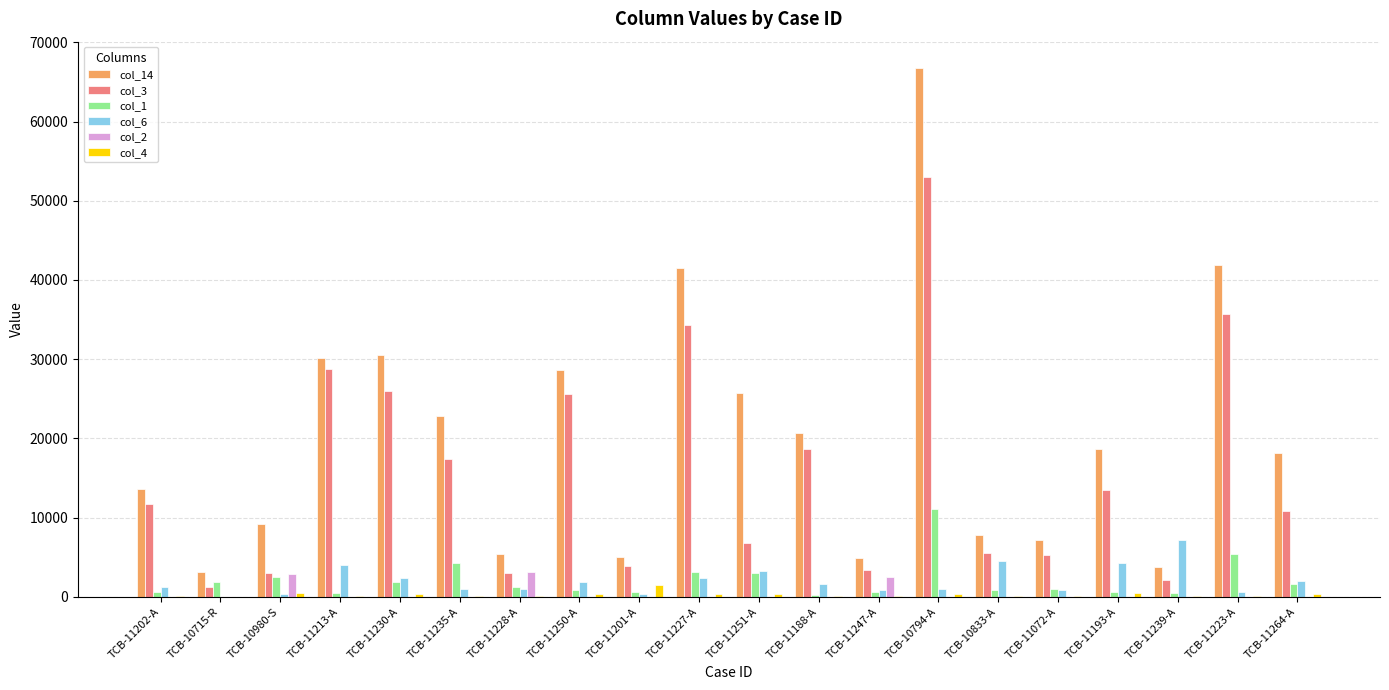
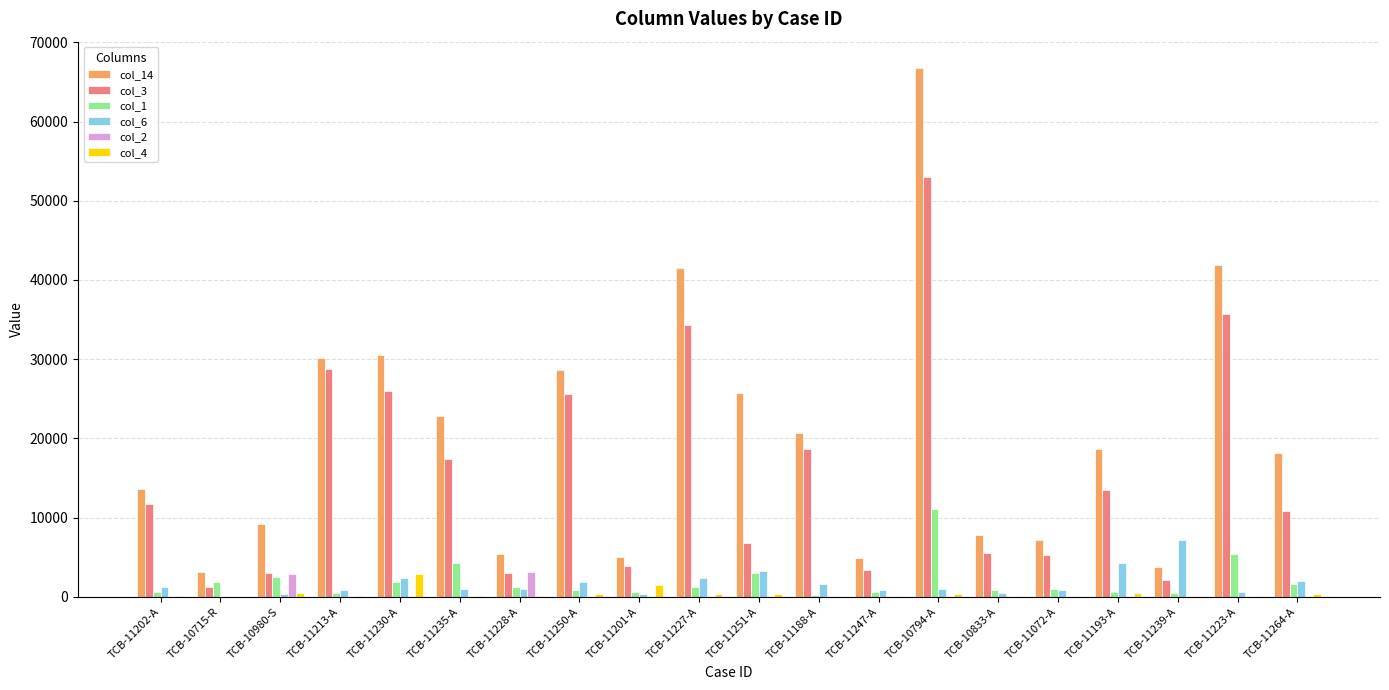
col_6, TCB-11213-A: 4000 -> 1000
col_4, TCB-11230-A: 0 -> 3000
col_1, TCB-11227-A: 3000 -> 1000
col_2, TCB-11247-A: 3000 -> 0
col_6, TCB-10833-A: 5000 -> 1000
